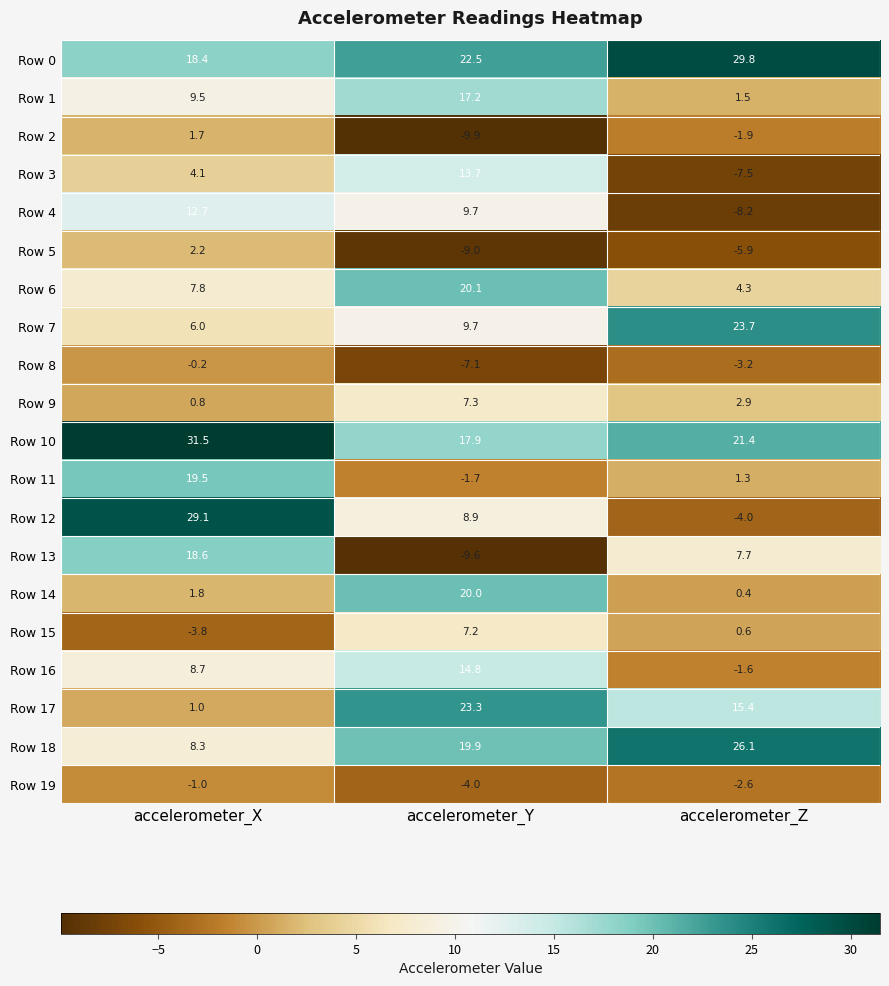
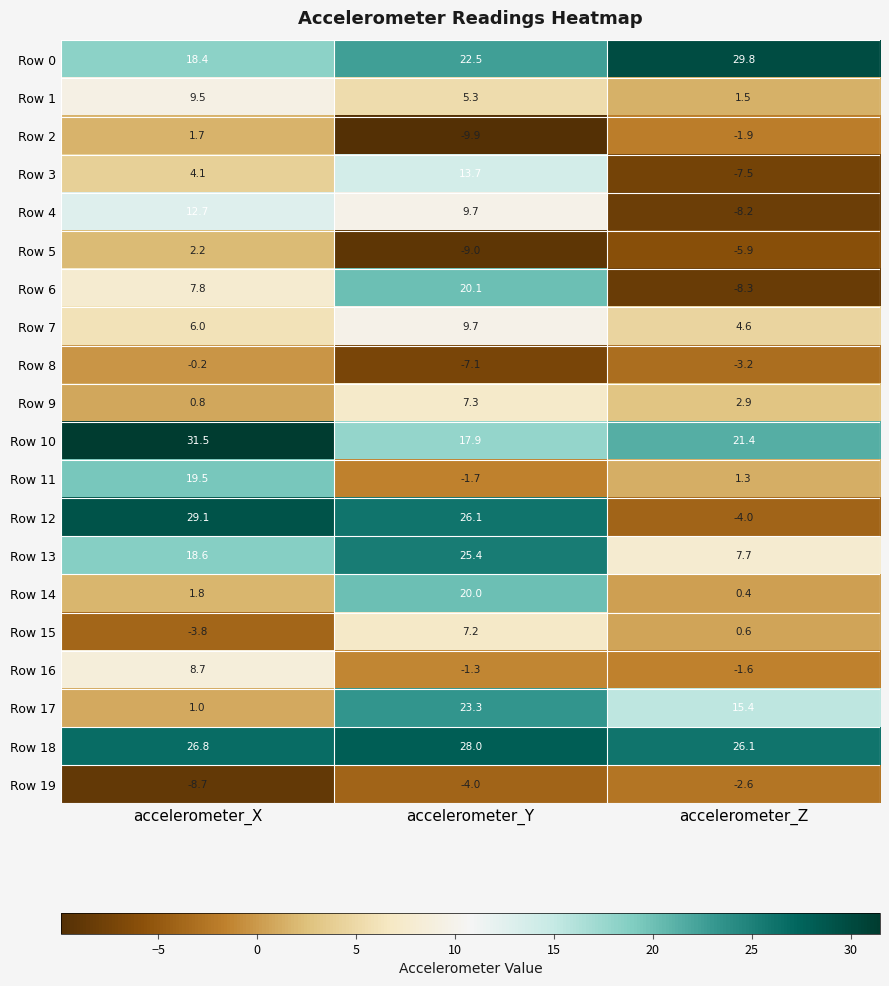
Row 1, accelerometer_Y: 17.2 -> 5.3
Row 6, accelerometer_Z: 4.3 -> -8.3
Row 7, accelerometer_Z: 23.7 -> 4.6
Row 12, accelerometer_Y: 8.9 -> 26.1
Row 13, accelerometer_Y: -9.6 -> 25.4
Row 16, accelerometer_Y: 14.8 -> -1.3
Row 18, accelerometer_X: 8.3 -> 26.8
Row 18, accelerometer_Y: 19.9 -> 28.0
Row 19, accelerometer_X: -1.0 -> -8.7
